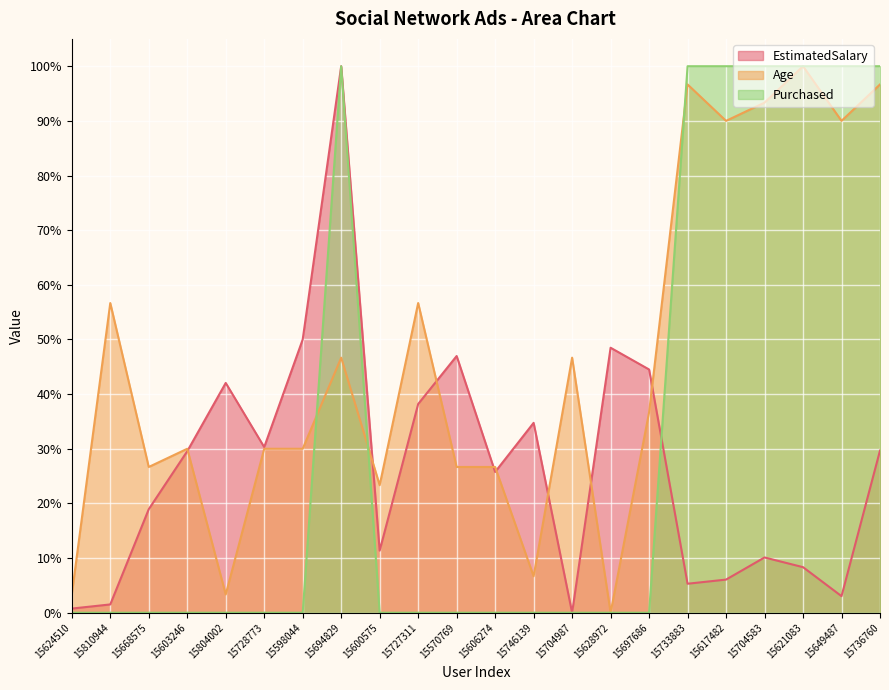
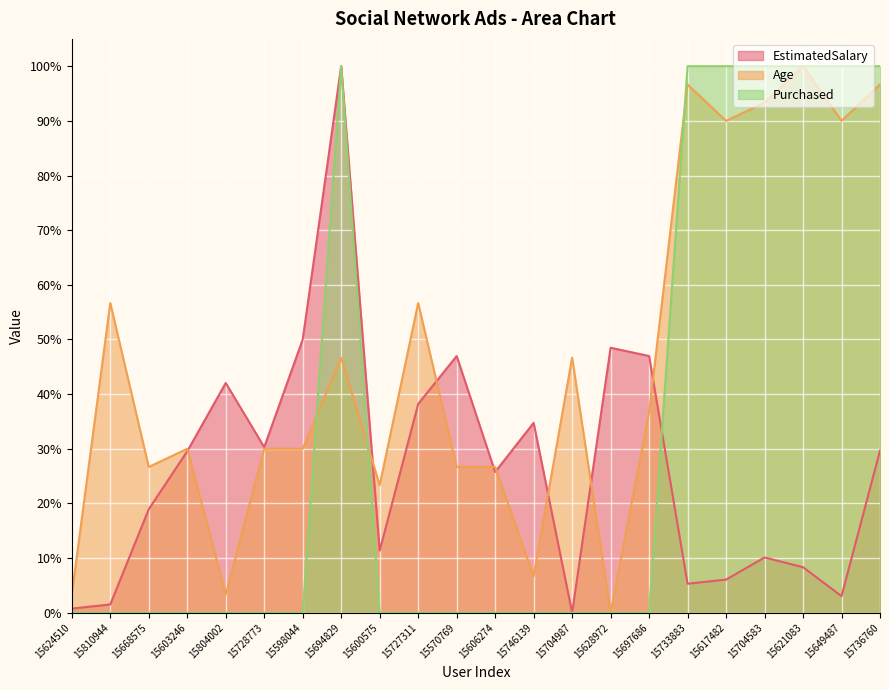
EstimatedSalary, 15697686: 45% -> 47%
